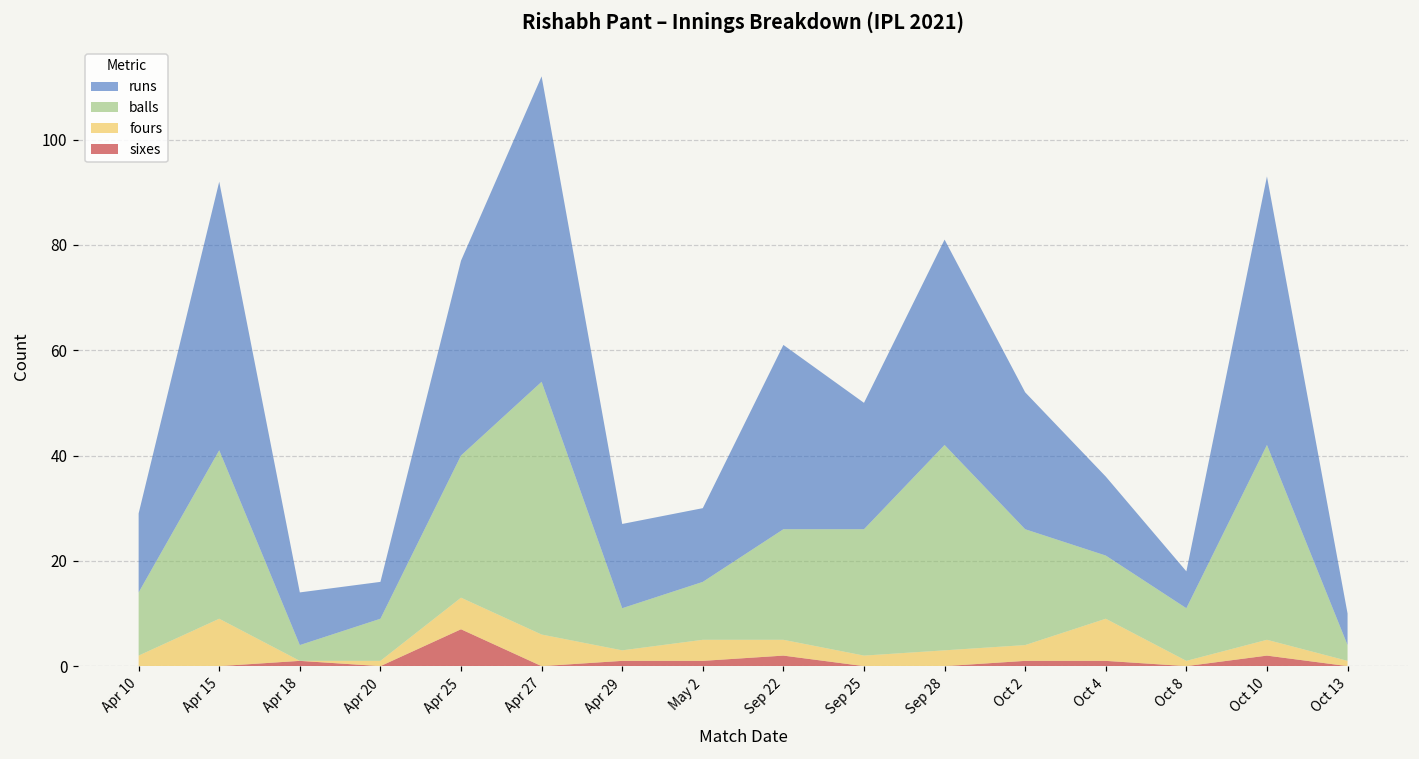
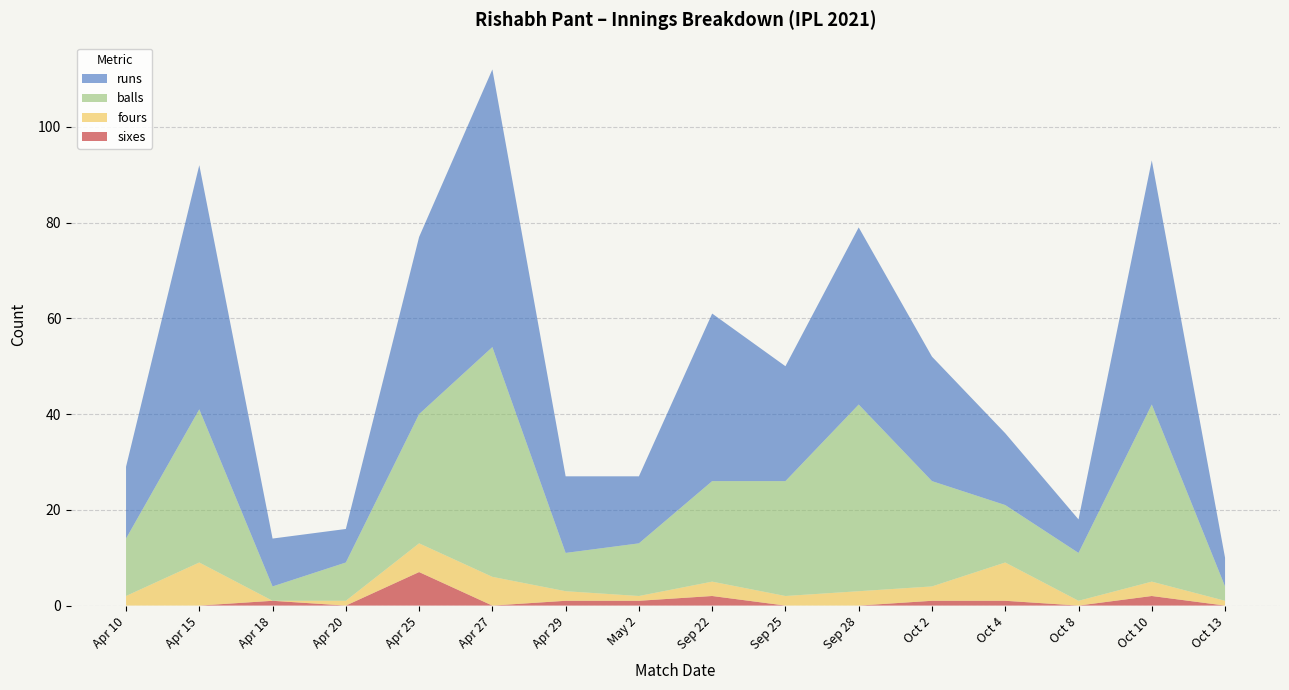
fours, May 2: 4 -> 1
runs, Sep 28: 39 -> 37
